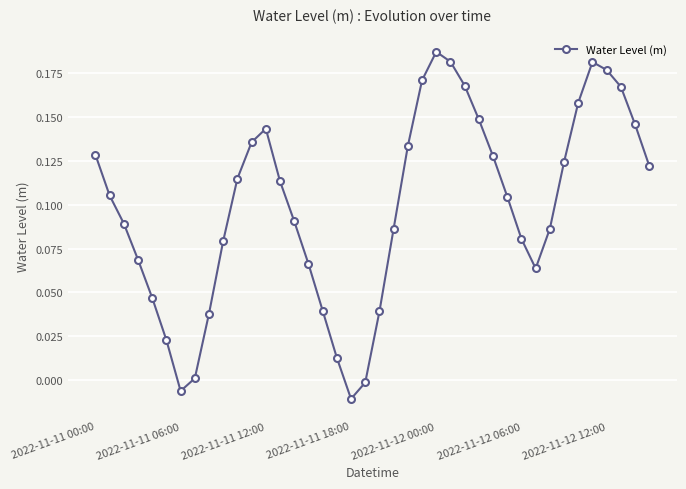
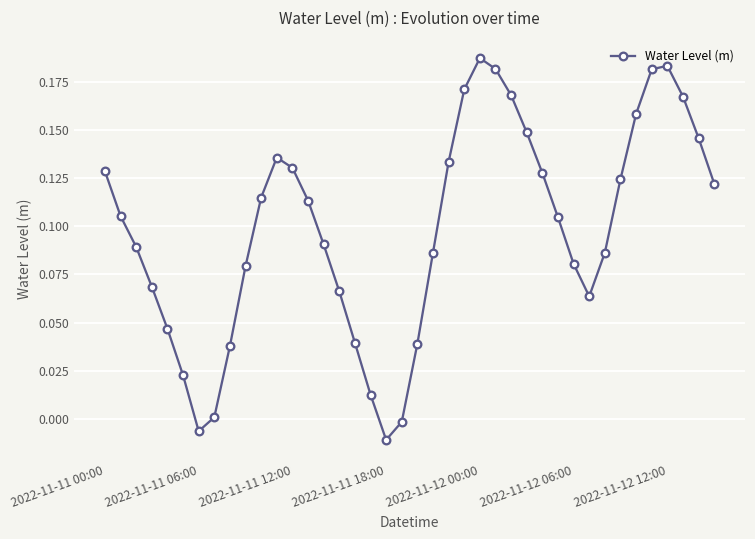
2022-11-11 12:00: 0.143 -> 0.130
2022-11-12 12:00: 0.177 -> 0.183
